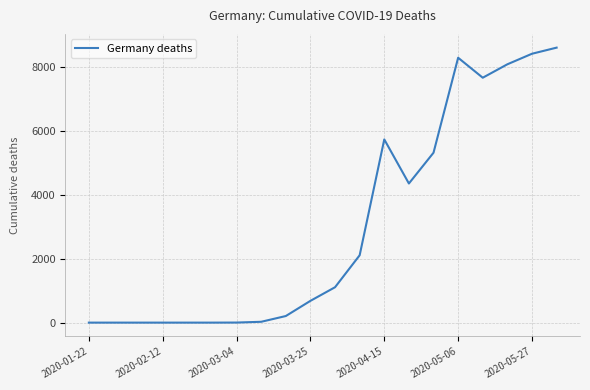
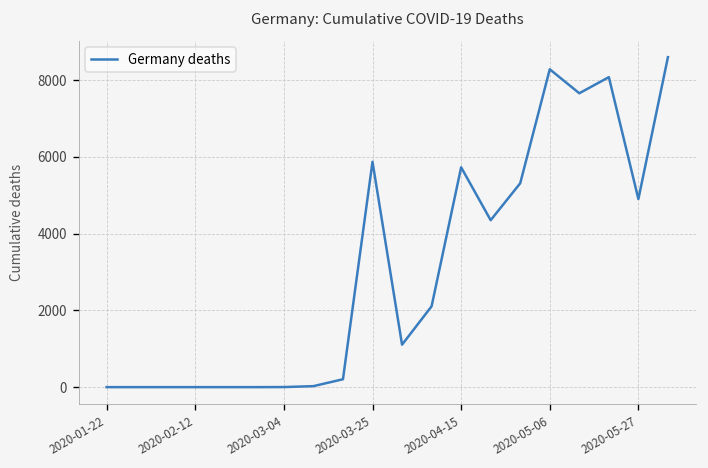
2020-03-25: 700 -> 5900
2020-05-27: 8400 -> 4900
